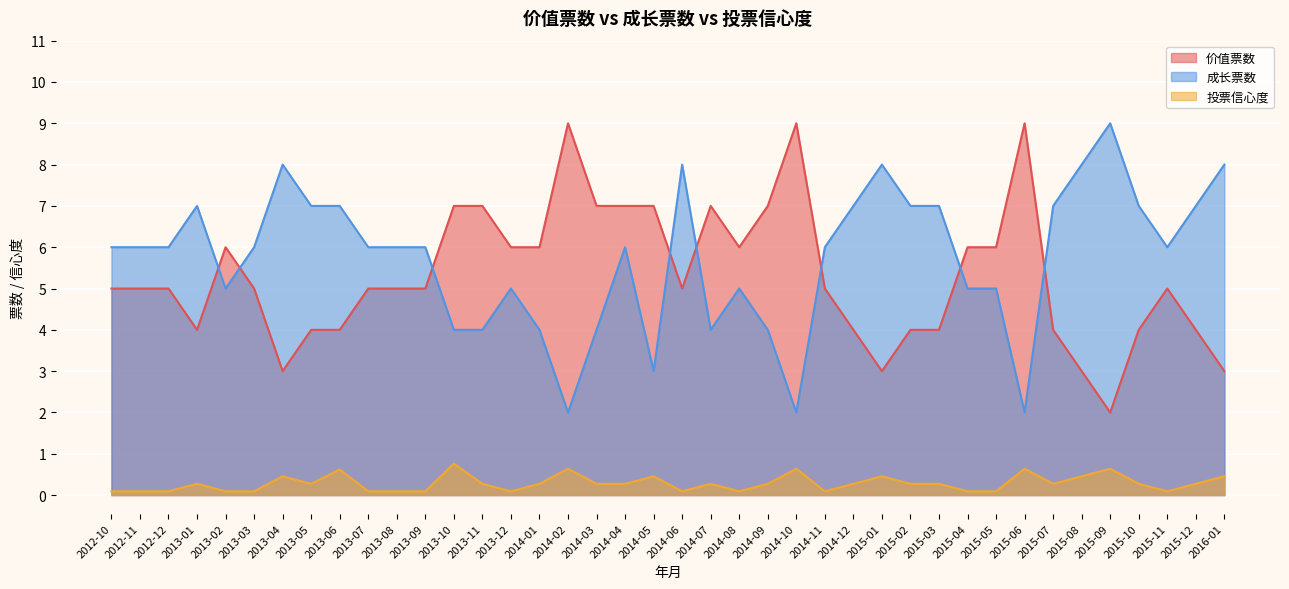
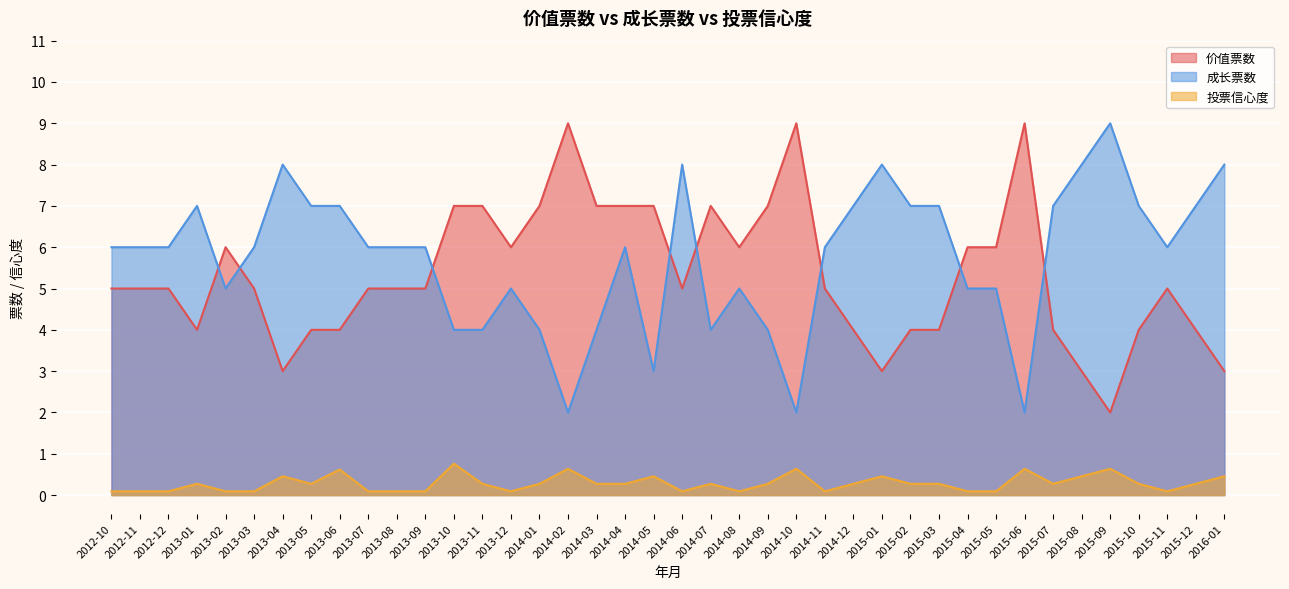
价值票数, 2014-01: 6 -> 7
